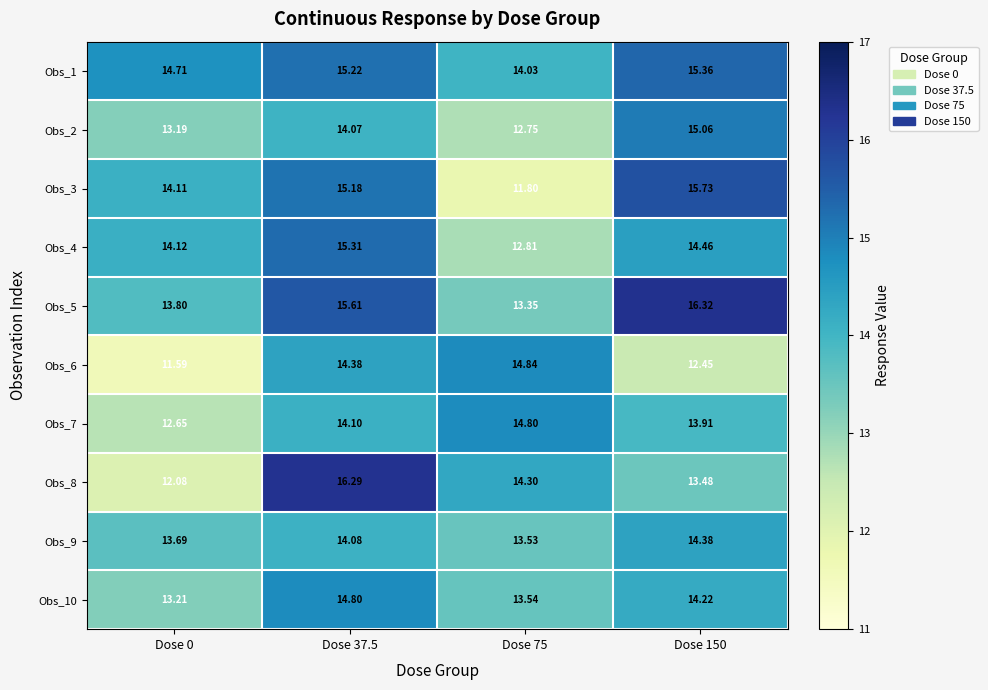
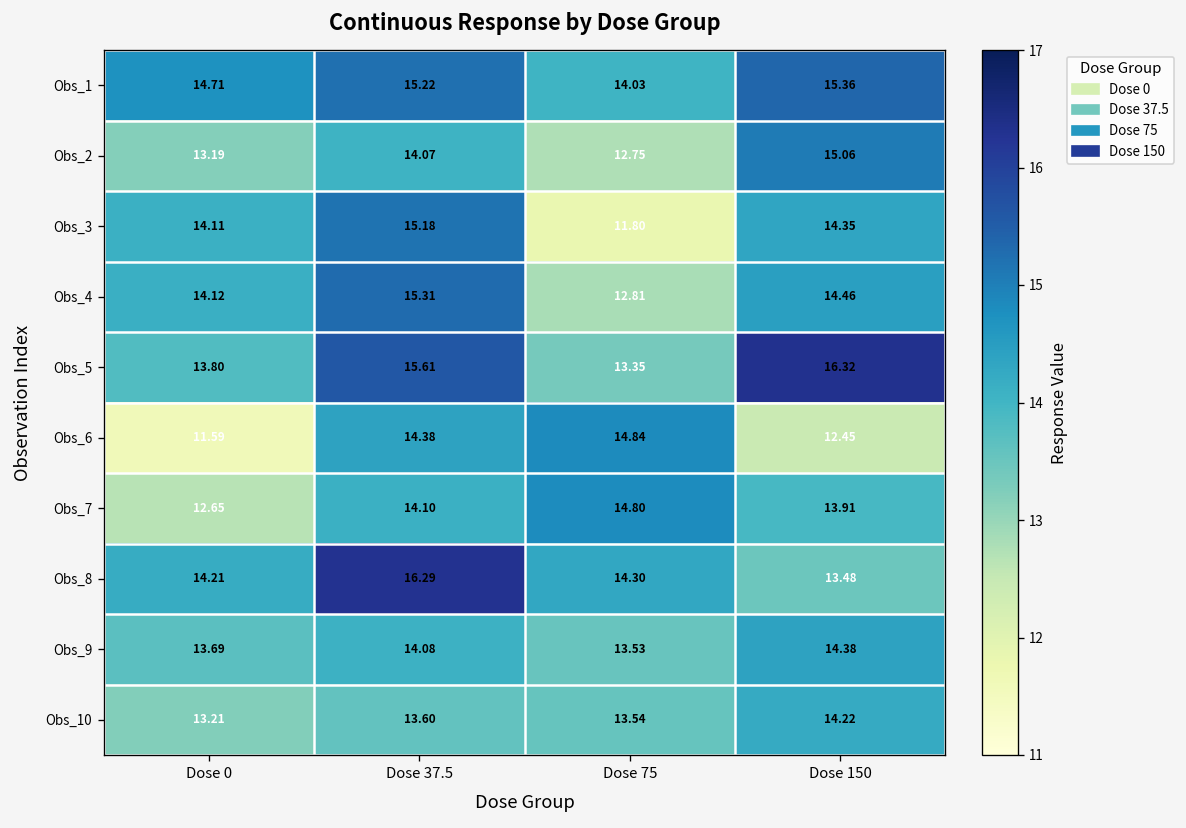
Obs_3, Dose 150: 15.73 -> 14.35
Obs_8, Dose 0: 12.08 -> 14.21
Obs_10, Dose 37.5: 14.80 -> 13.60
